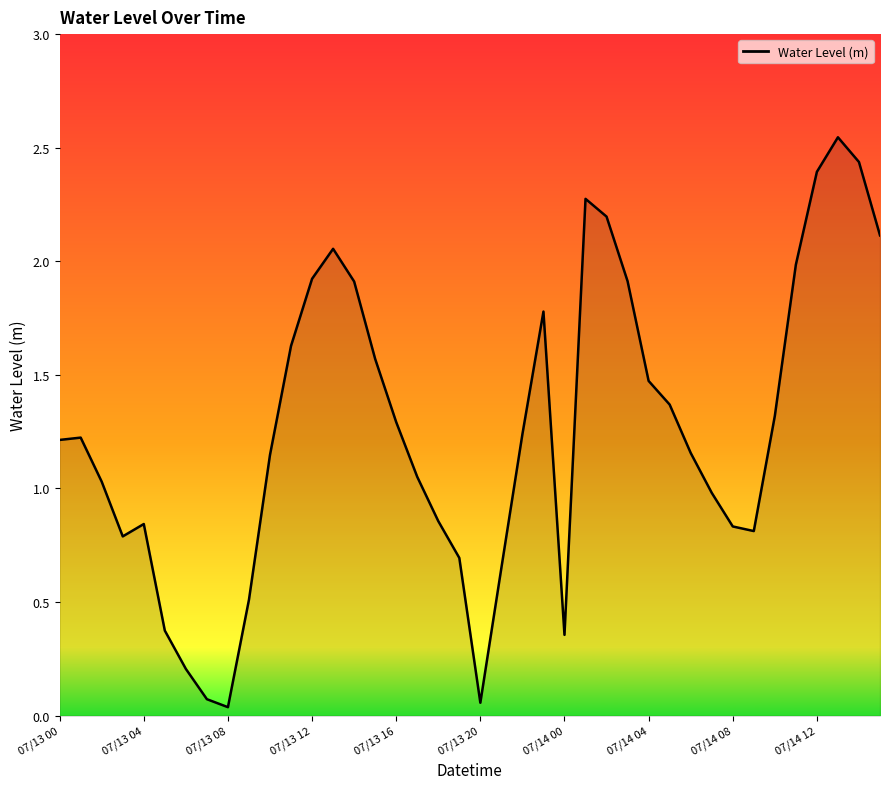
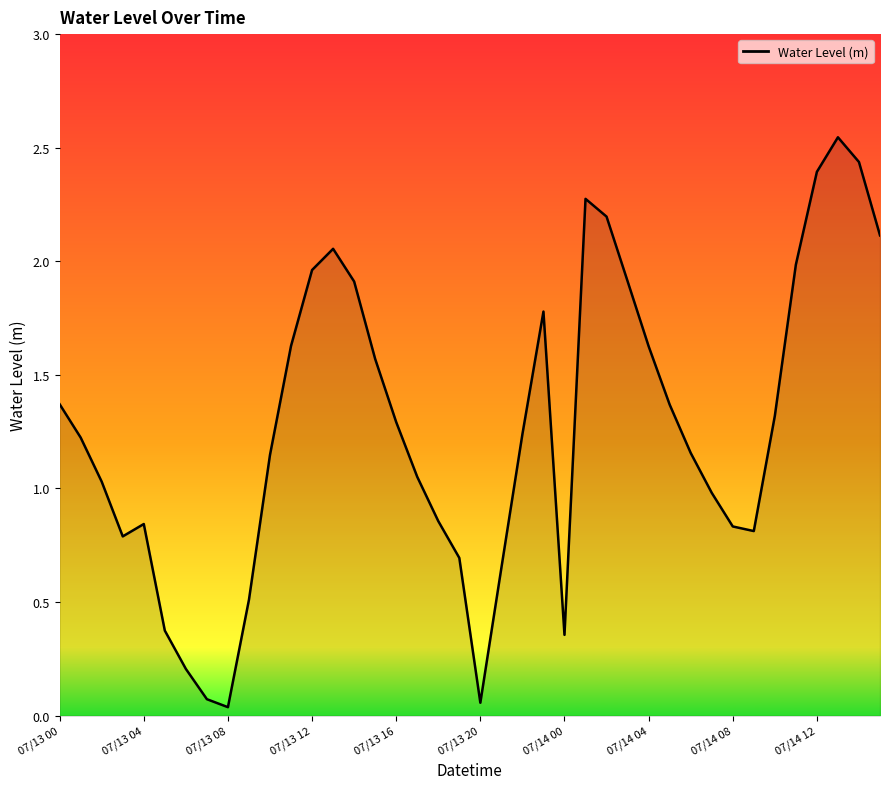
07/13 00: 1.21 -> 1.37
07/13 12: 1.92 -> 1.96
07/14 04: 1.47 -> 1.63
